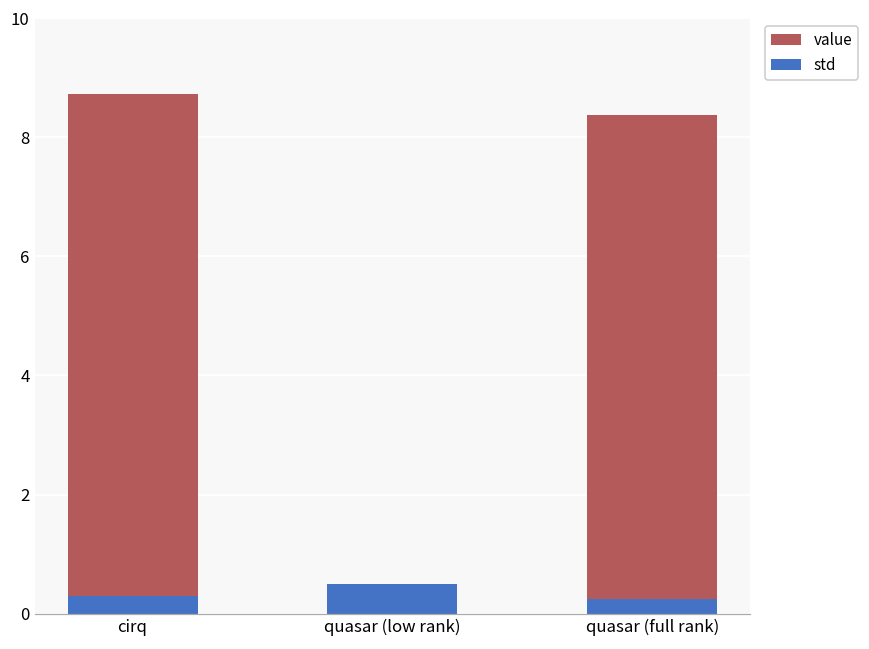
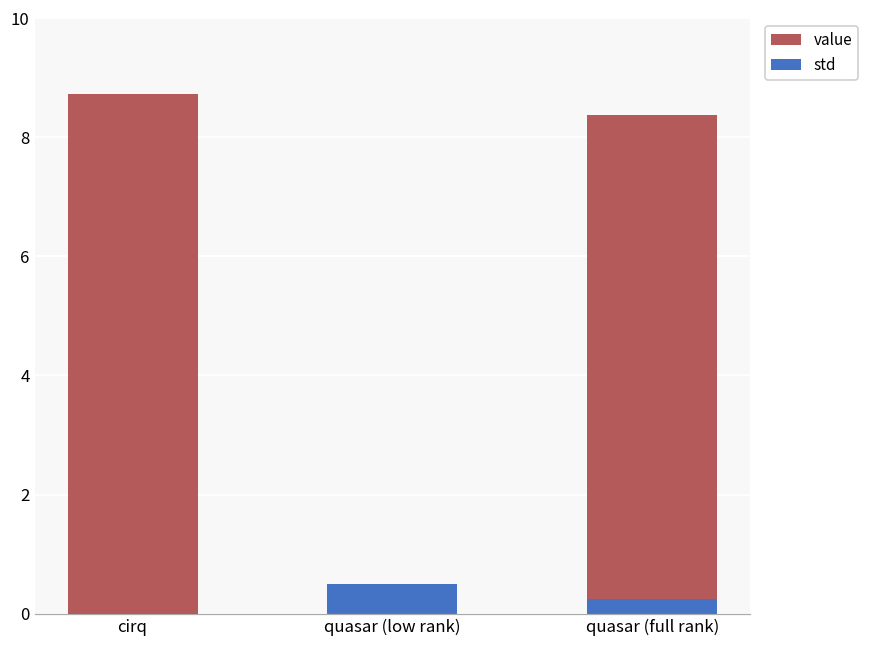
std, cirq: 0.3 -> 0.0
